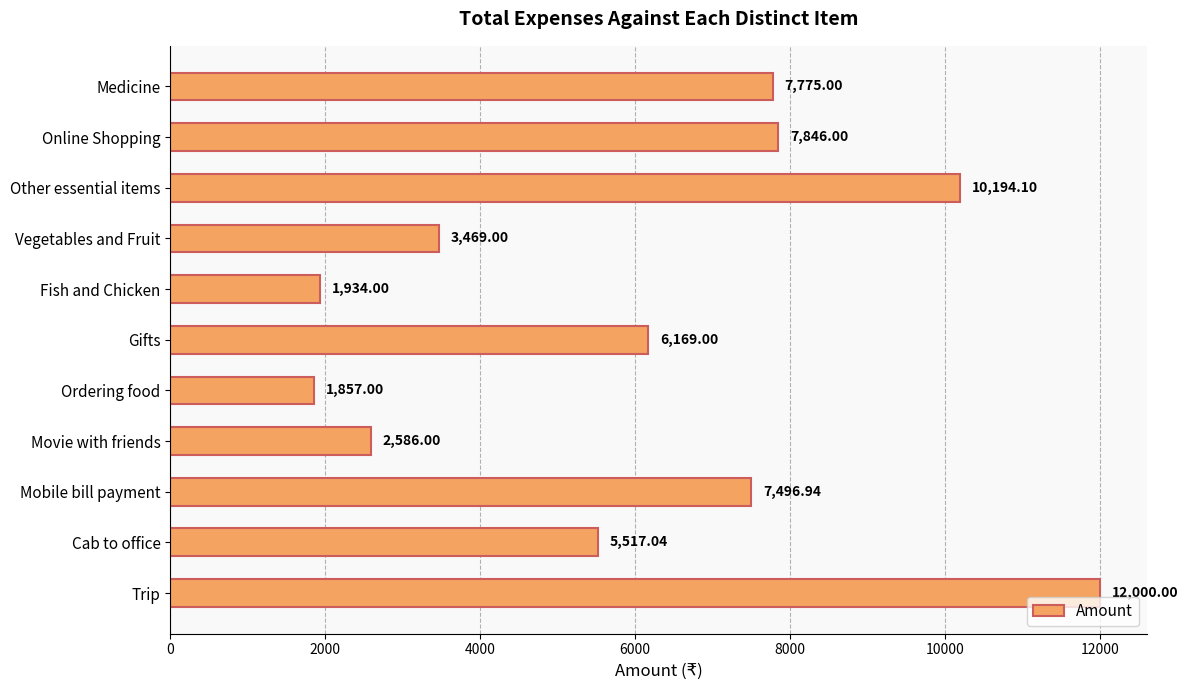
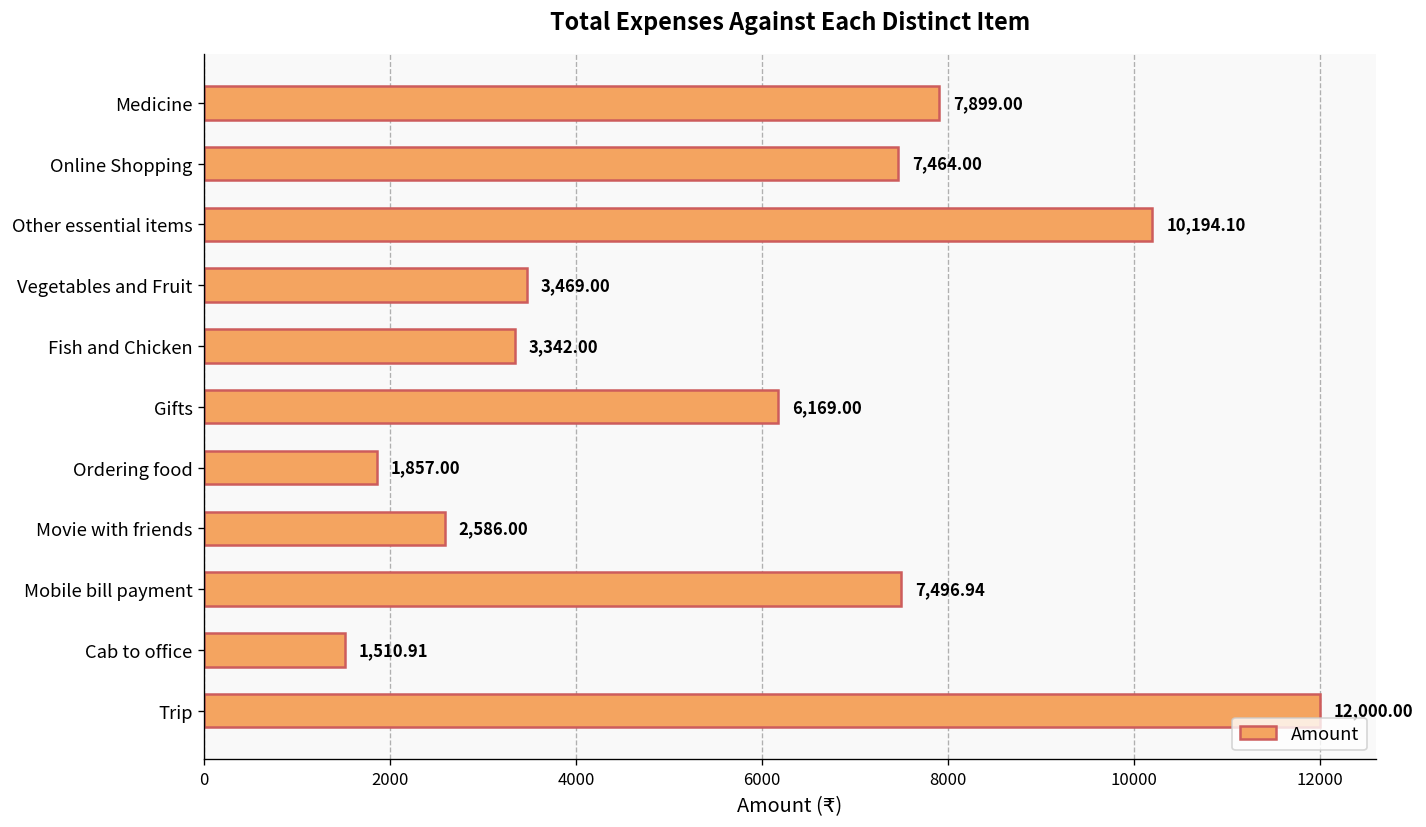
Medicine: 7,775.00 -> 7,899.00
Online Shopping: 7,846.00 -> 7,464.00
Fish and Chicken: 1,934.00 -> 3,342.00
Cab to office: 5,517.04 -> 1,510.91
